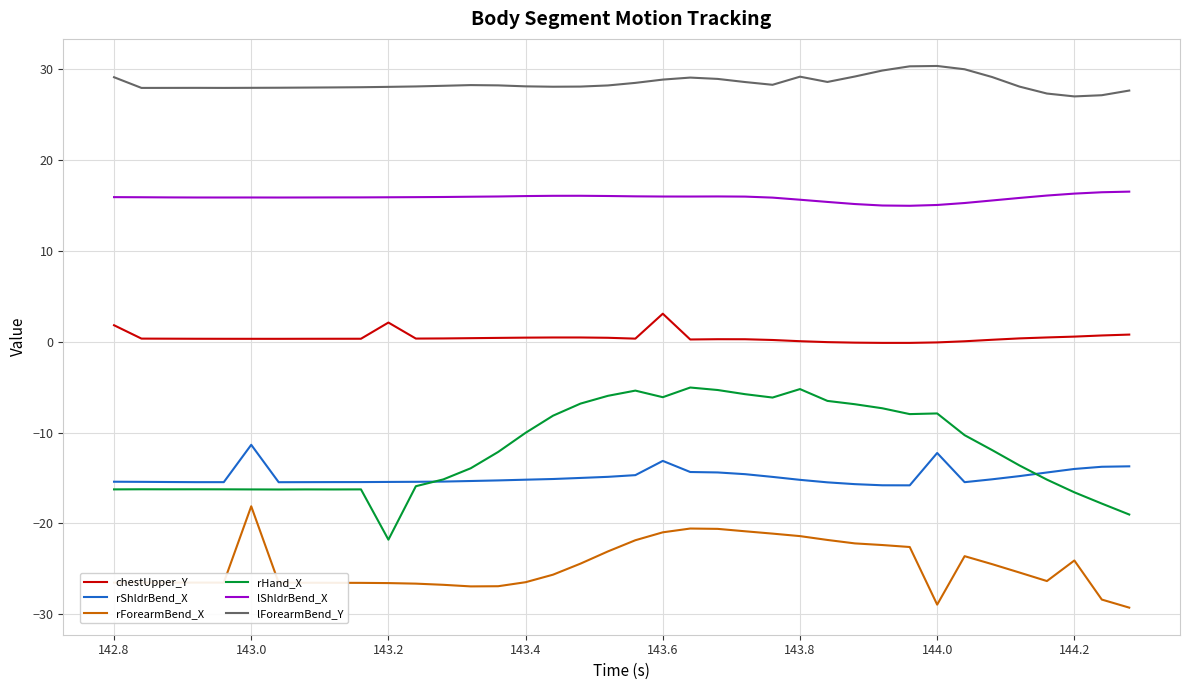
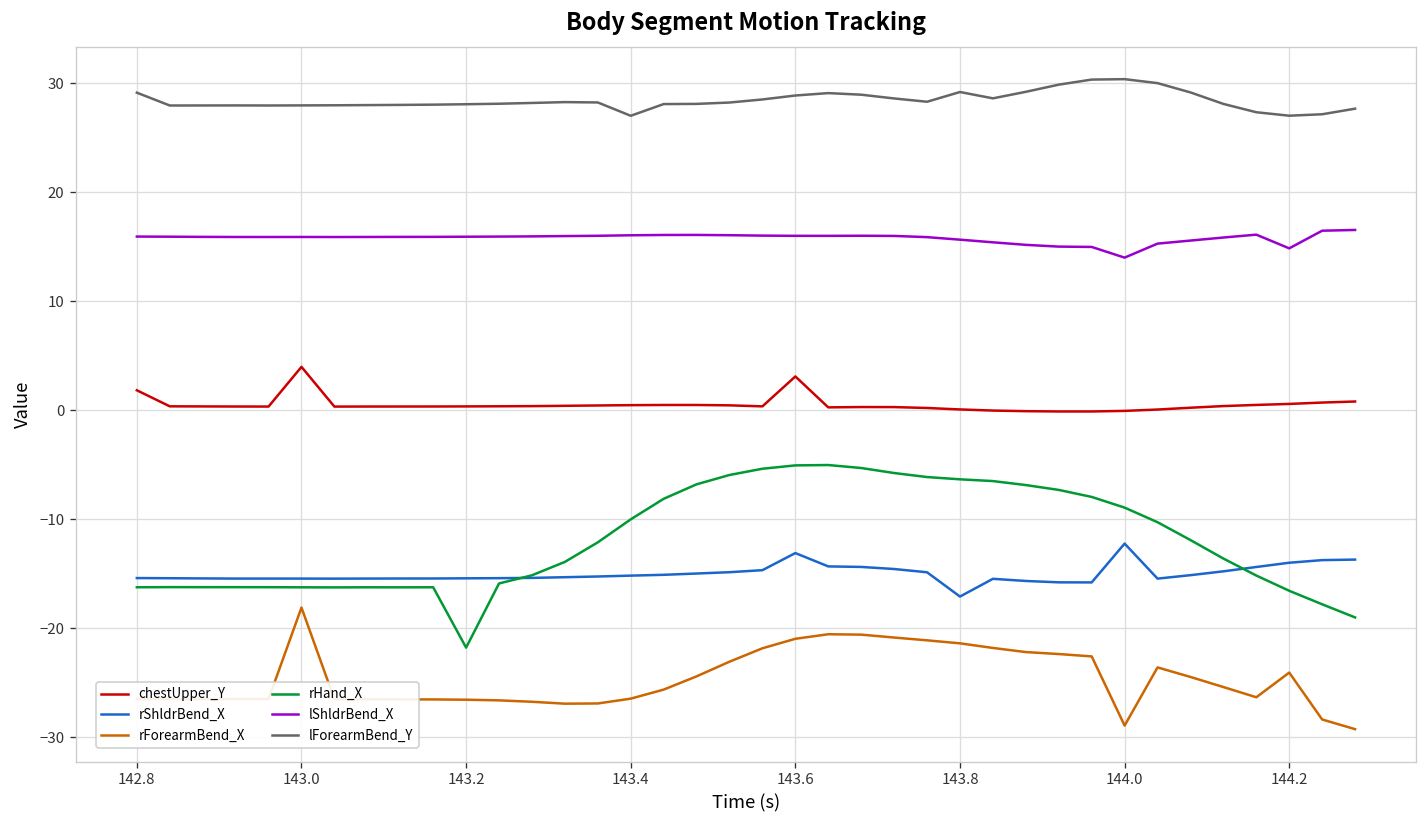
chestUpper_Y, 143.0: 0 -> 4
rShldrBend_X, 143.0: -11 -> -15
chestUpper_Y, 143.2: 2 -> 0
lForearmBend_Y, 143.4: 28 -> 27
rHand_X, 143.6: -6 -> -5
rShldrBend_X, 143.8: -15 -> -17
rHand_X, 143.8: -5 -> -6
rHand_X, 144.0: -8 -> -9
lShldrBend_X, 144.0: 15 -> 14
lShldrBend_X, 144.2: 16 -> 15
